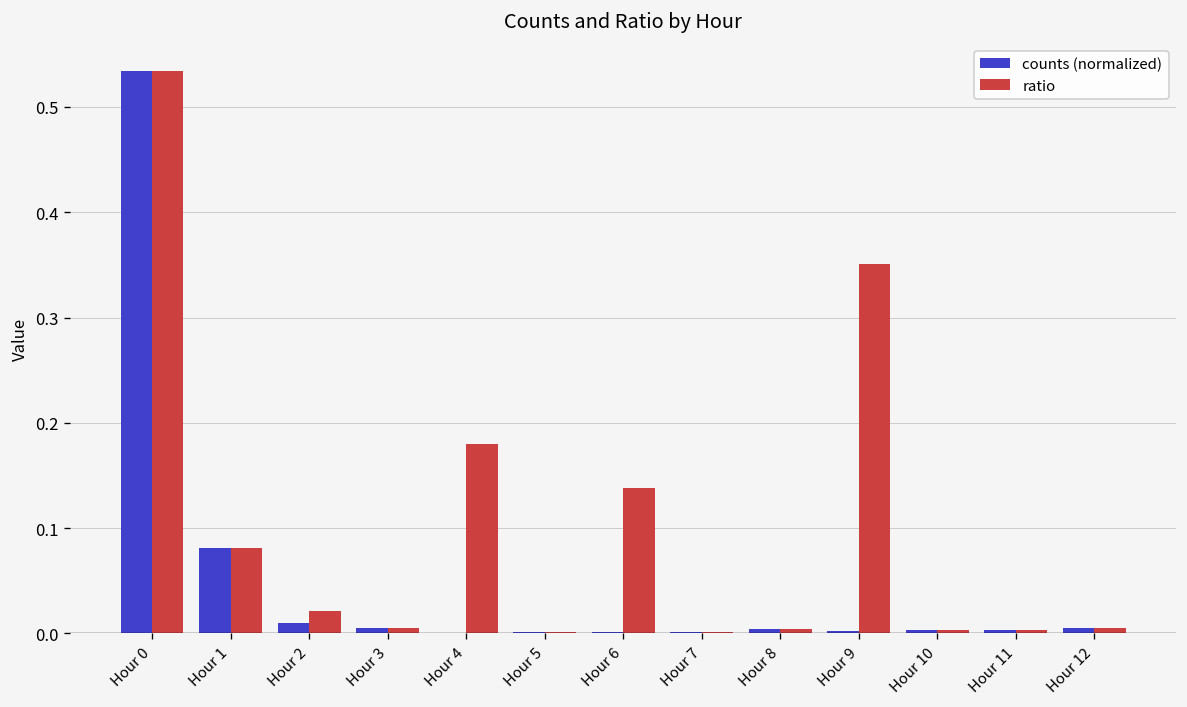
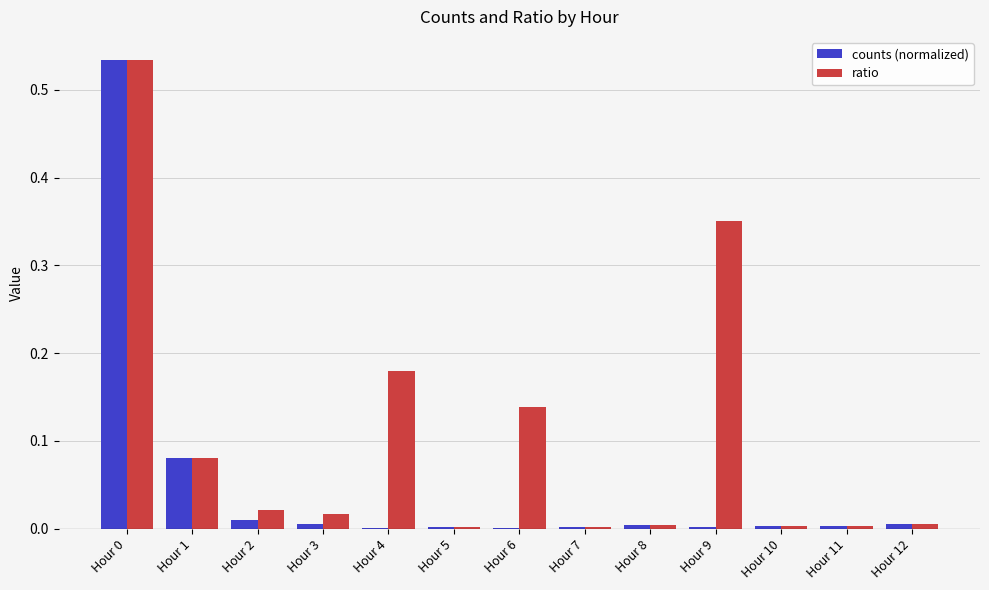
ratio, Hour 3: 0.00 -> 0.02
